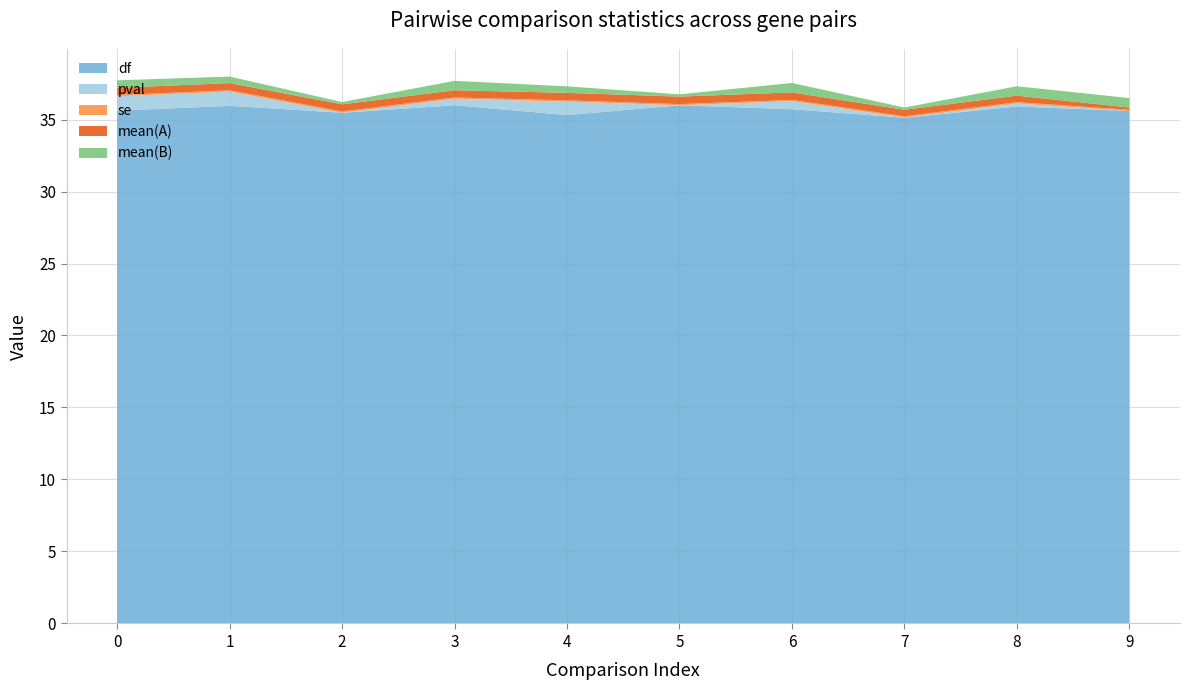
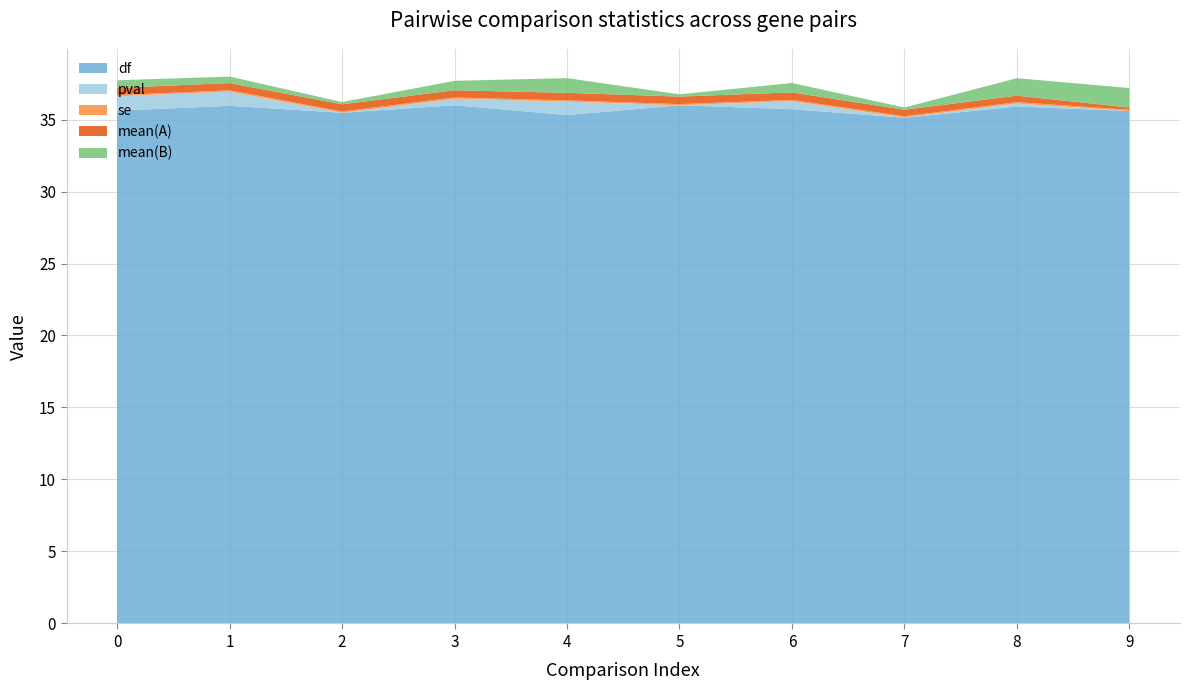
mean(B), 4: 0.5 -> 1.0
mean(B), 8: 0.7 -> 1.2
mean(B), 9: 0.7 -> 1.4
